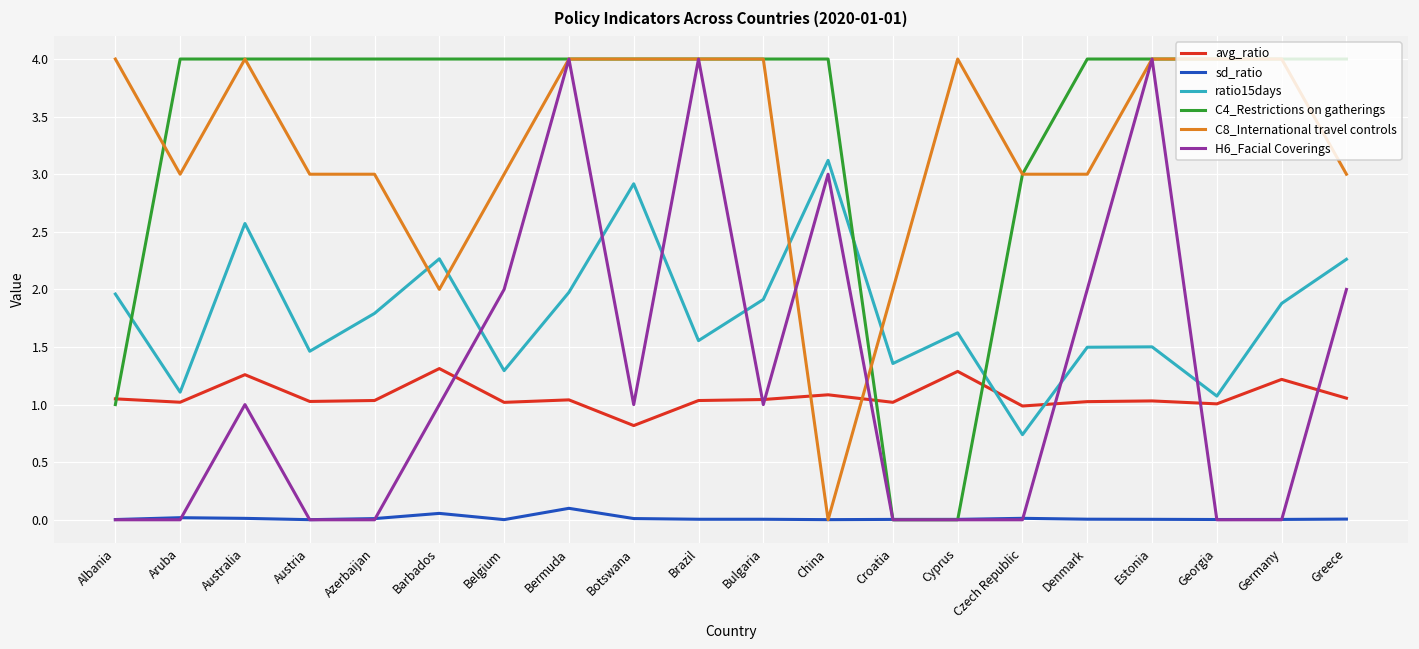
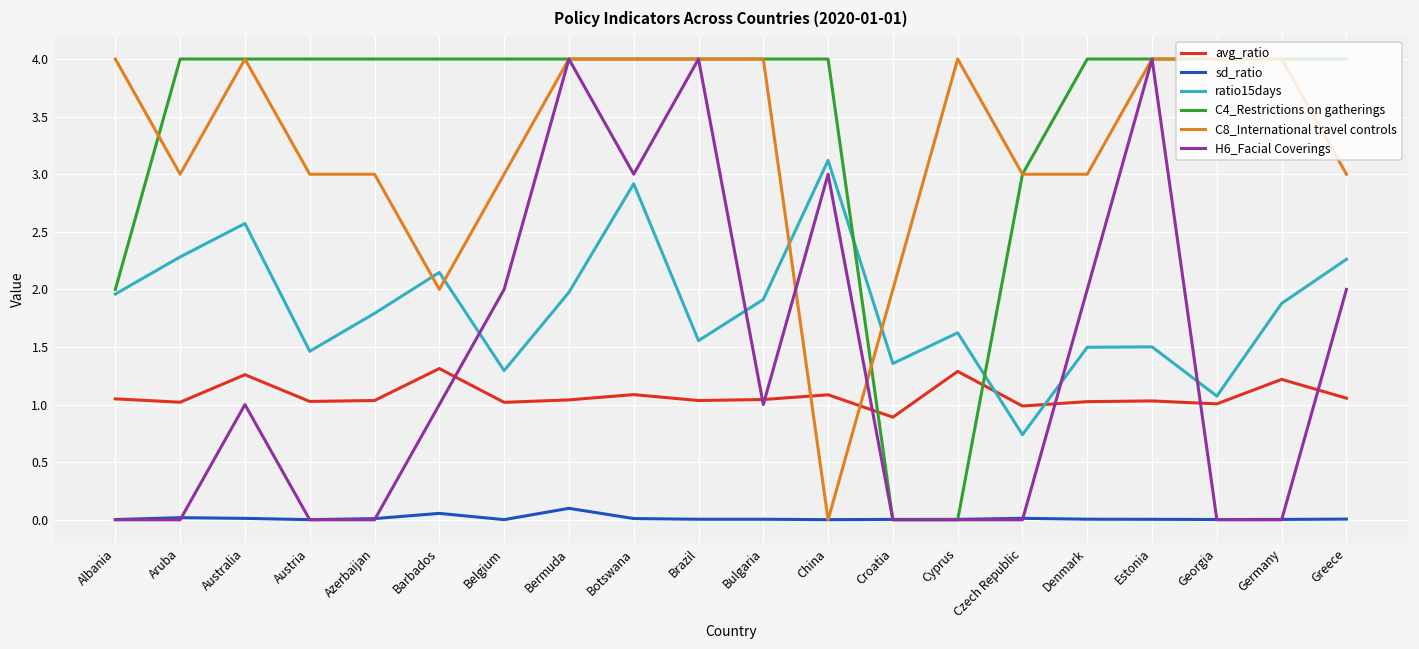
C4_Restrictions on gatherings, Albania: 1 -> 2
ratio15days, Aruba: 1.11 -> 2.28
ratio15days, Barbados: 2.27 -> 2.15
avg_ratio, Botswana: 0.82 -> 1.09
H6_Facial Coverings, Botswana: 1 -> 3
avg_ratio, Croatia: 1.02 -> 0.89
